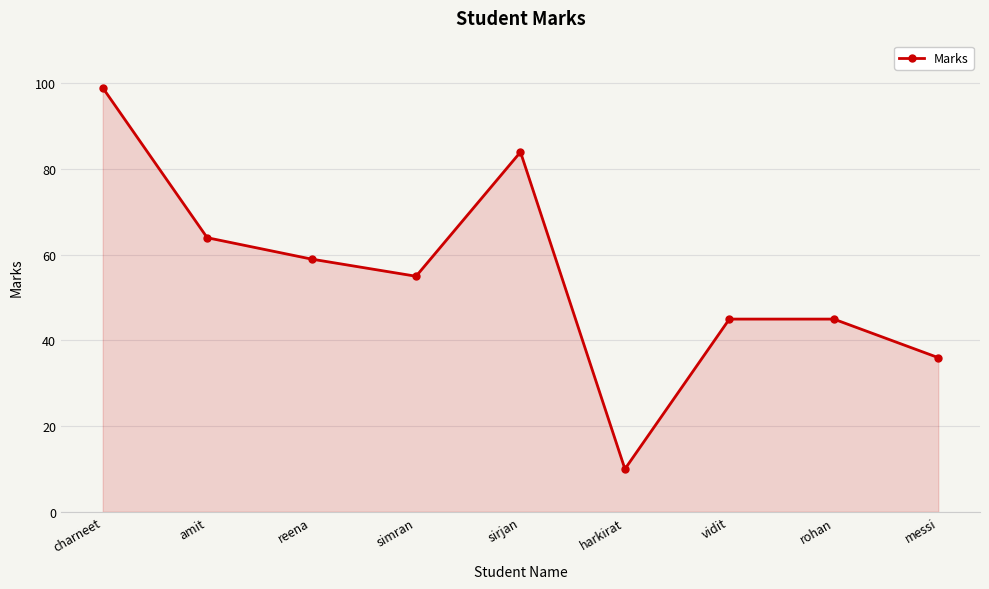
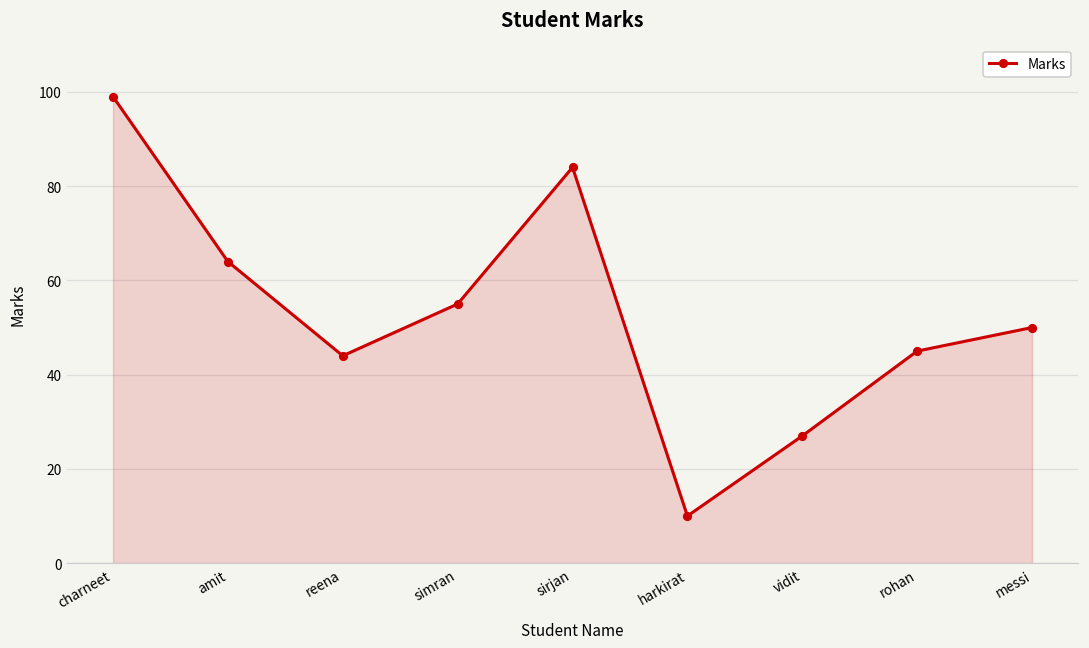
reena: 59 -> 44
vidit: 45 -> 27
messi: 36 -> 50
